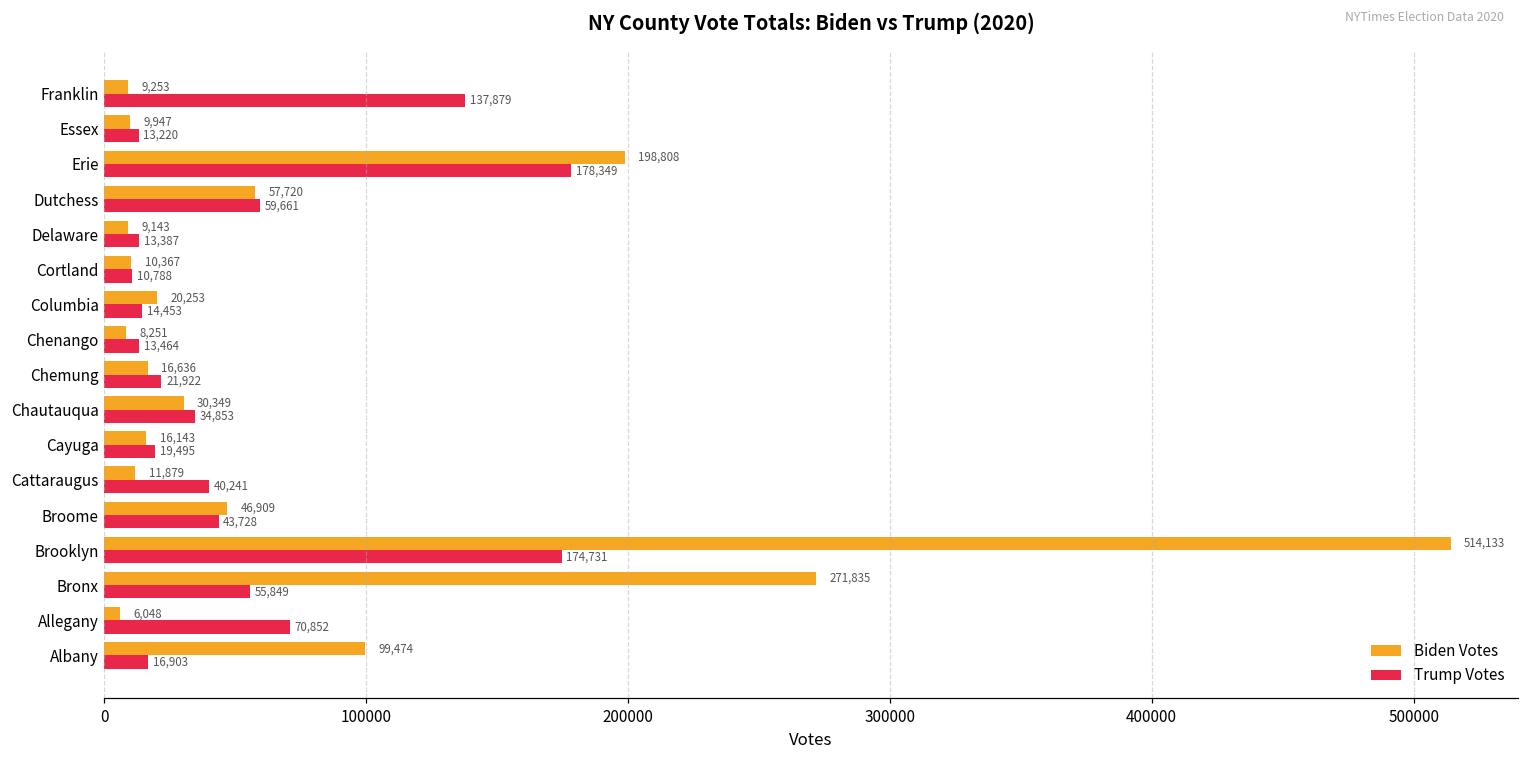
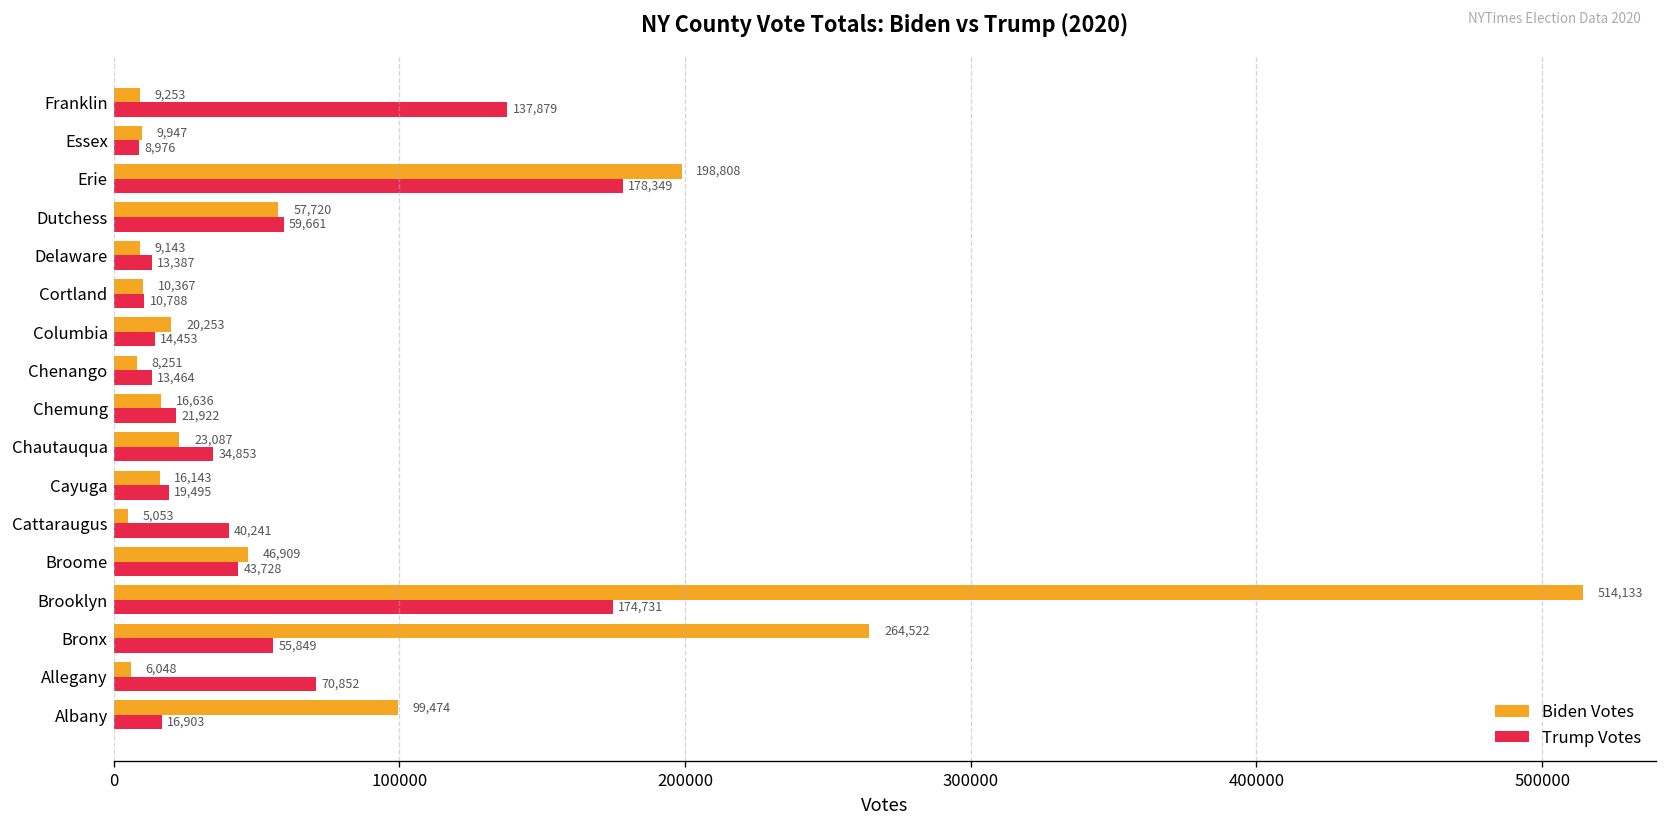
Trump Votes, Essex: 13,220 -> 8,976
Biden Votes, Chautauqua: 30,349 -> 23,087
Biden Votes, Cattaraugus: 11,879 -> 5,053
Biden Votes, Bronx: 271,835 -> 264,522
